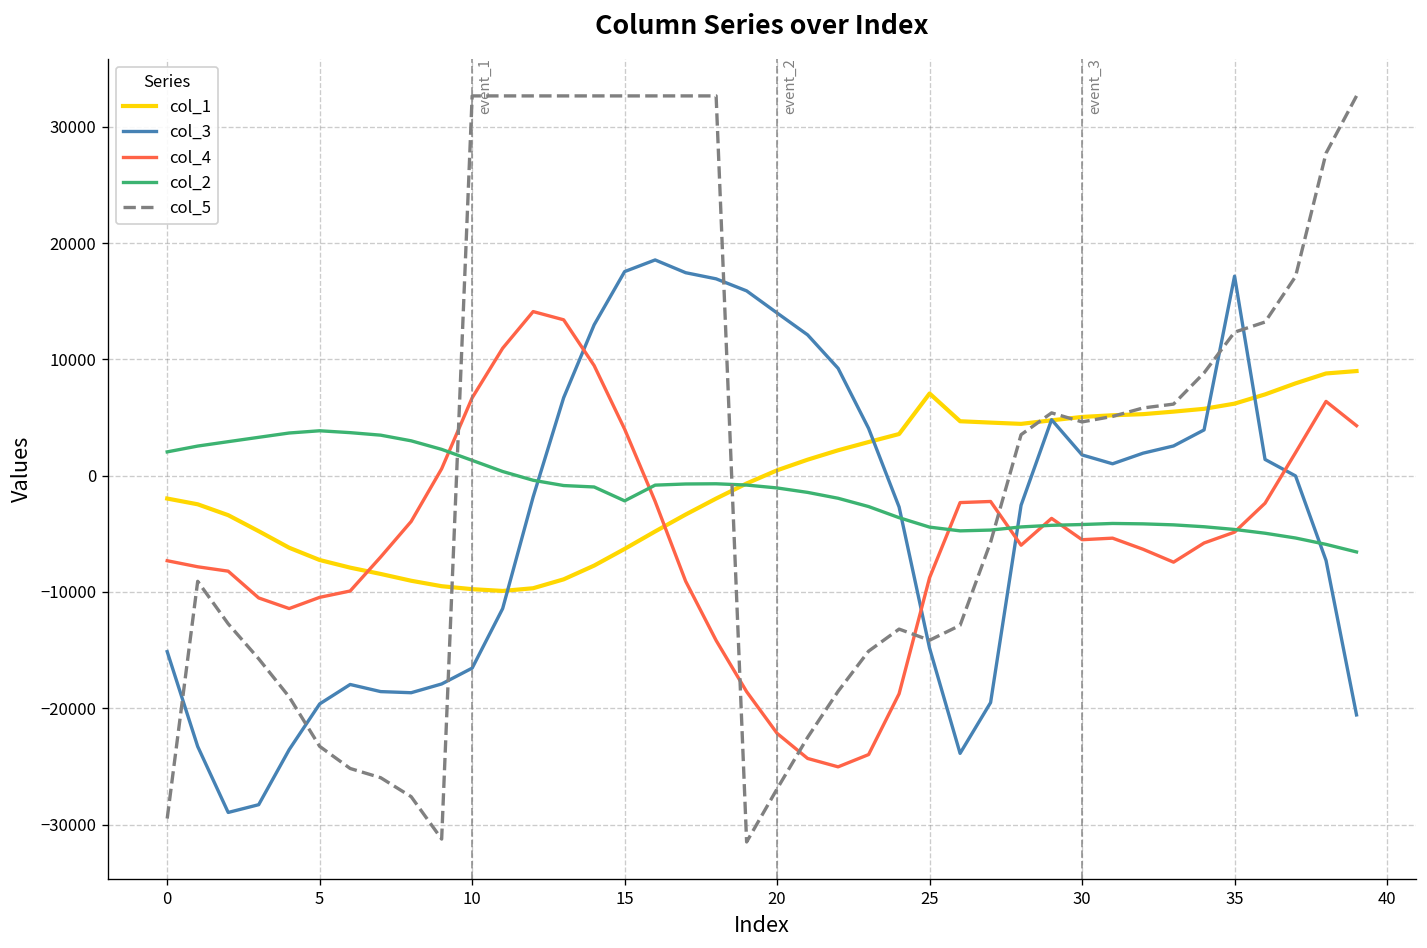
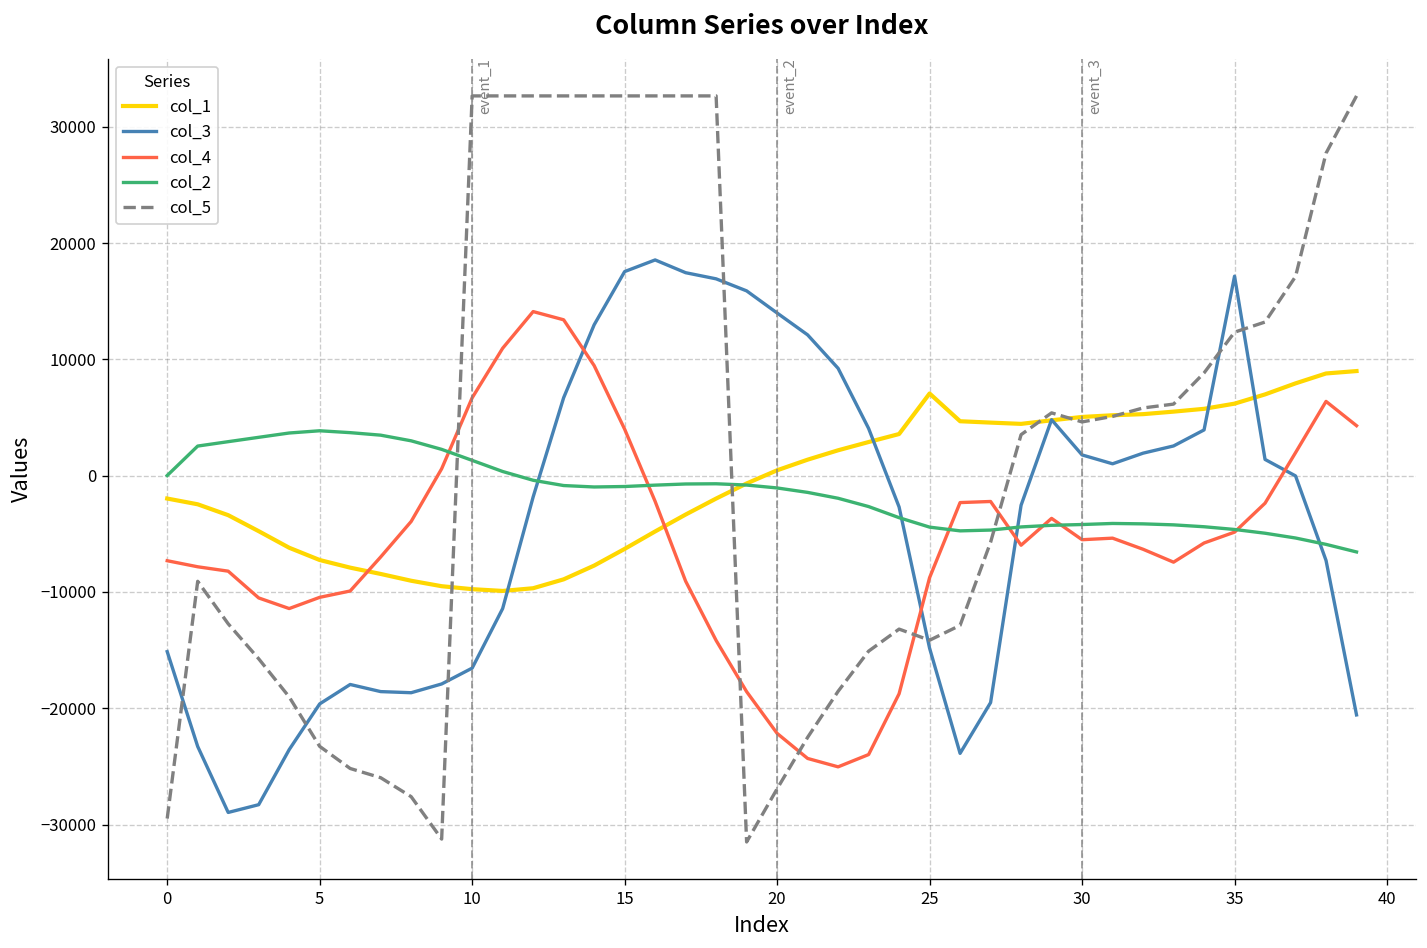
col_2, 0: 2000 -> 0
col_2, 15: -2000 -> -1000
